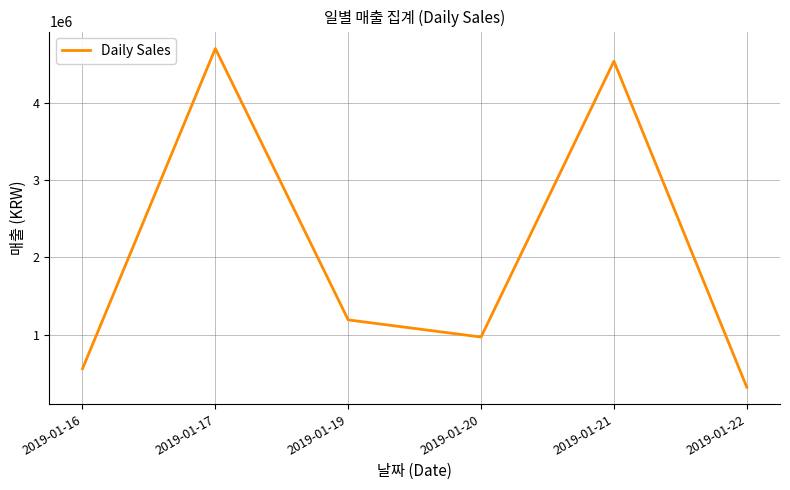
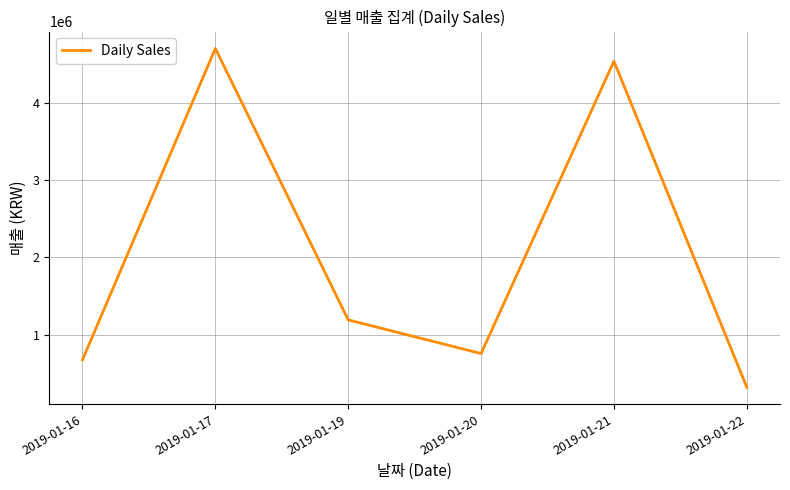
2019-01-16: 600000 -> 700000
2019-01-20: 1000000 -> 800000
